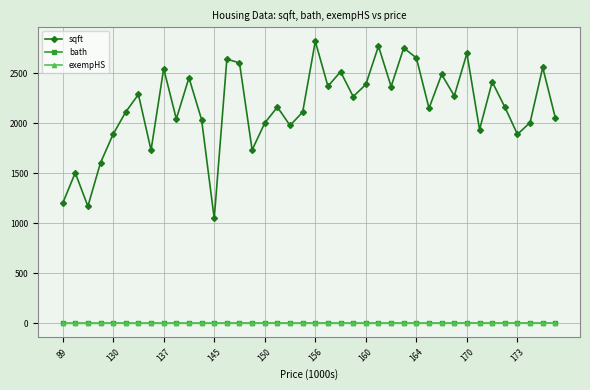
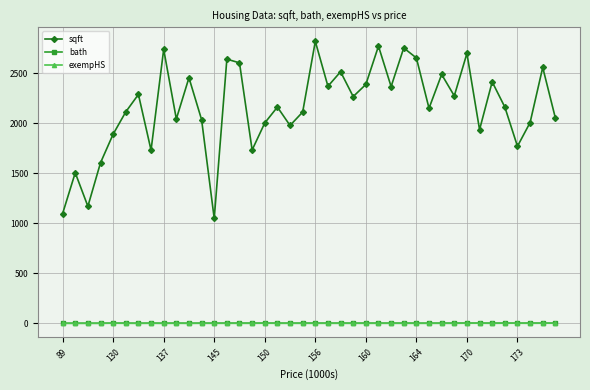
sqft, 89: 1200 -> 1100
sqft, 137: 2550 -> 2740
sqft, 173: 1890 -> 1770
